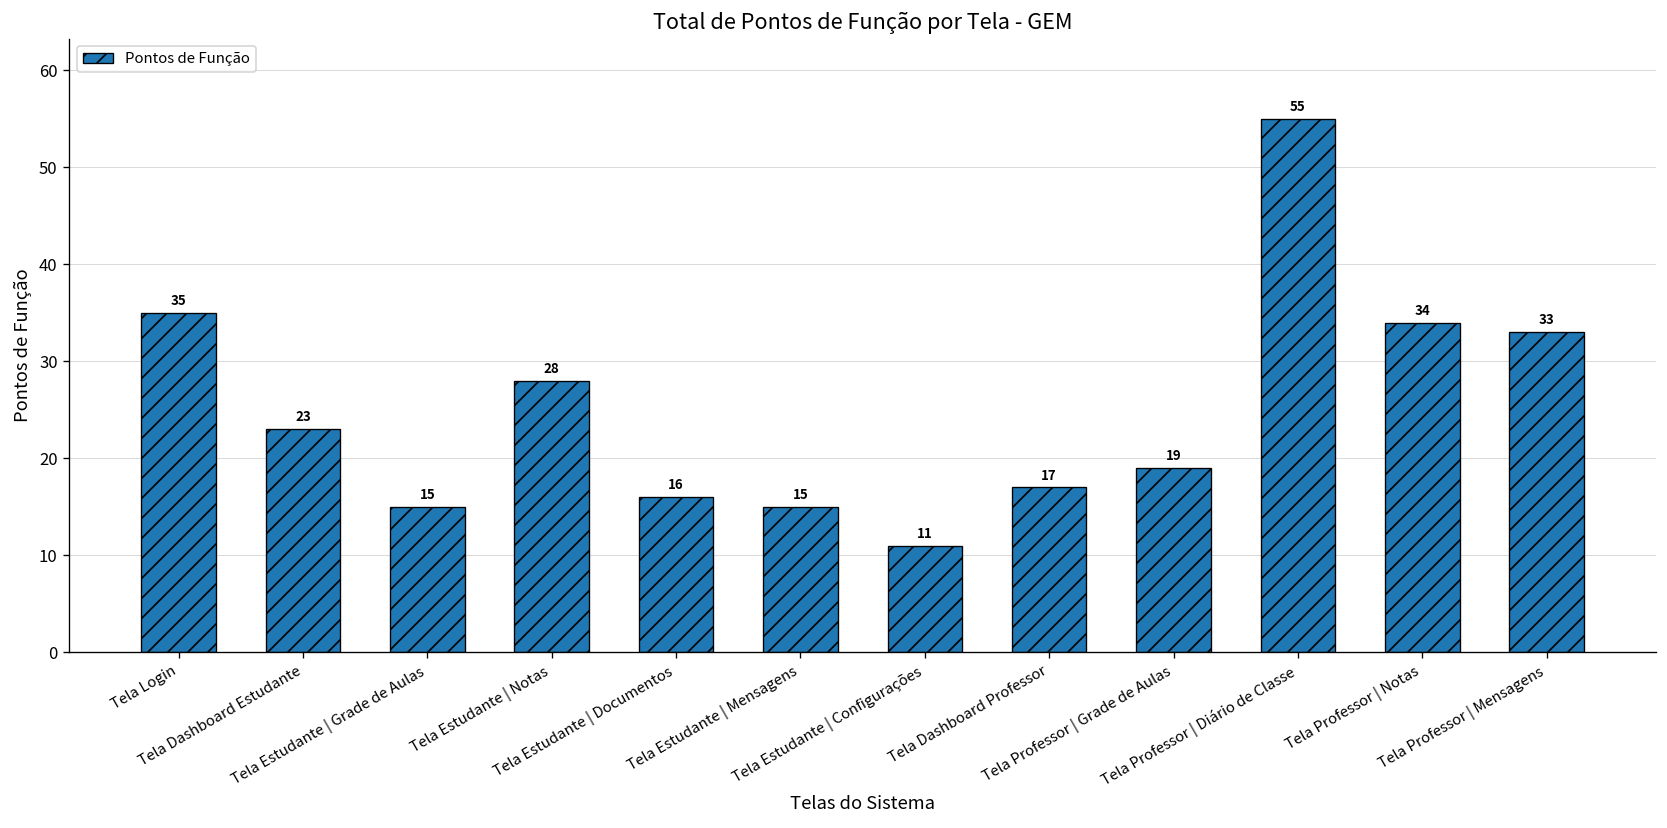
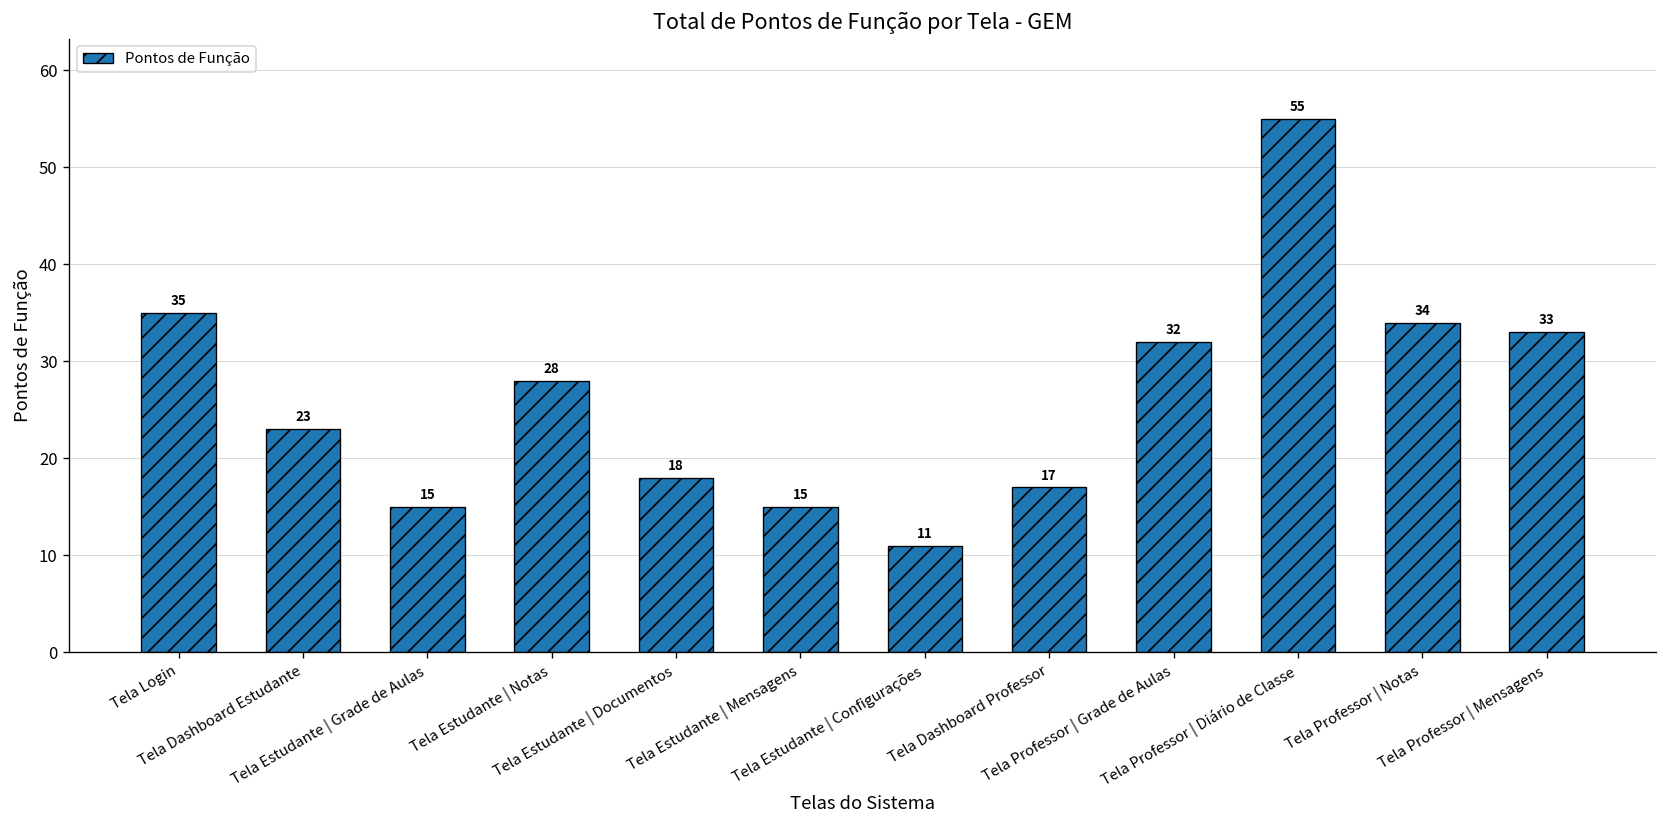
Tela Estudante | Documentos: 16 -> 18
Tela Professor | Grade de Aulas: 19 -> 32
